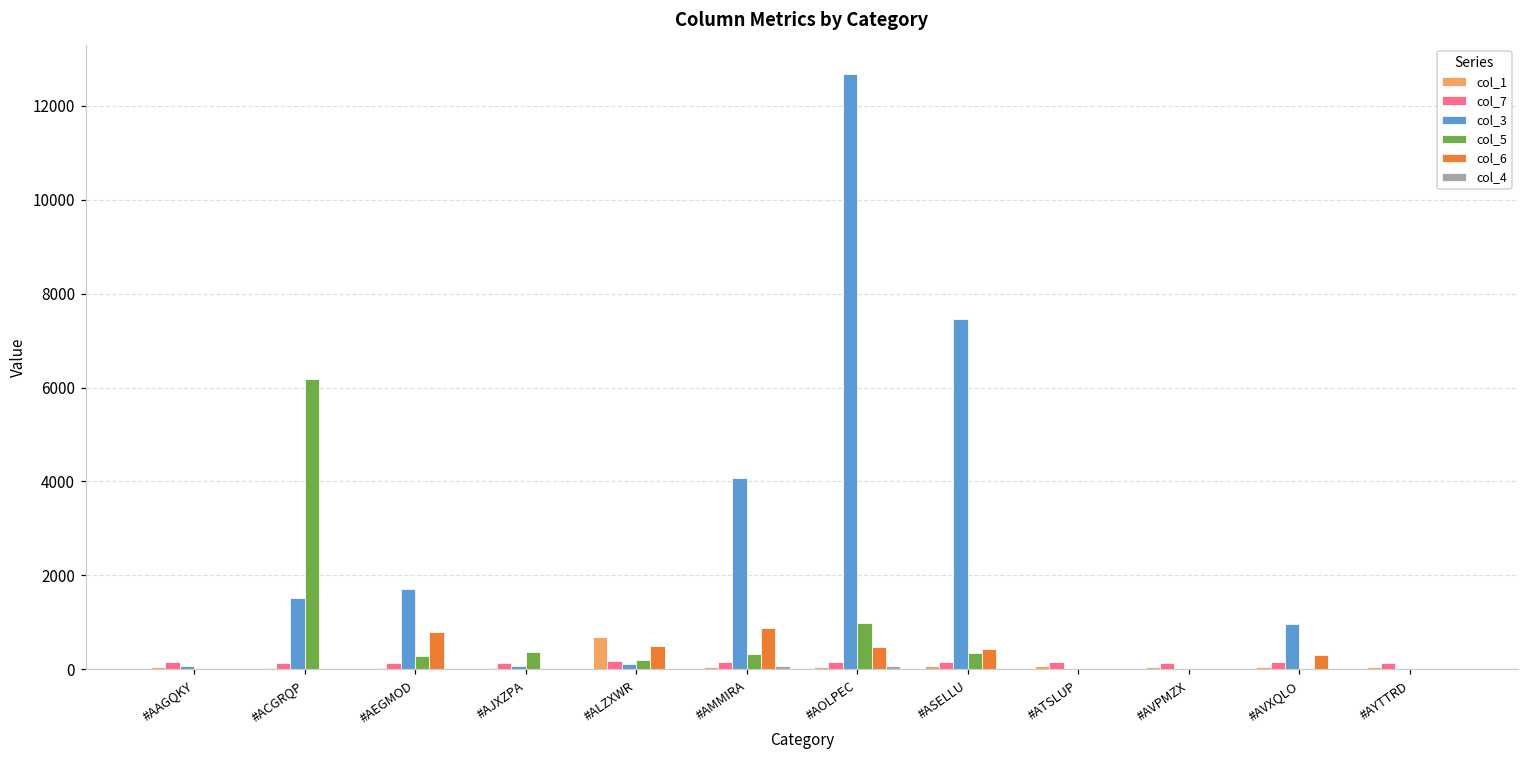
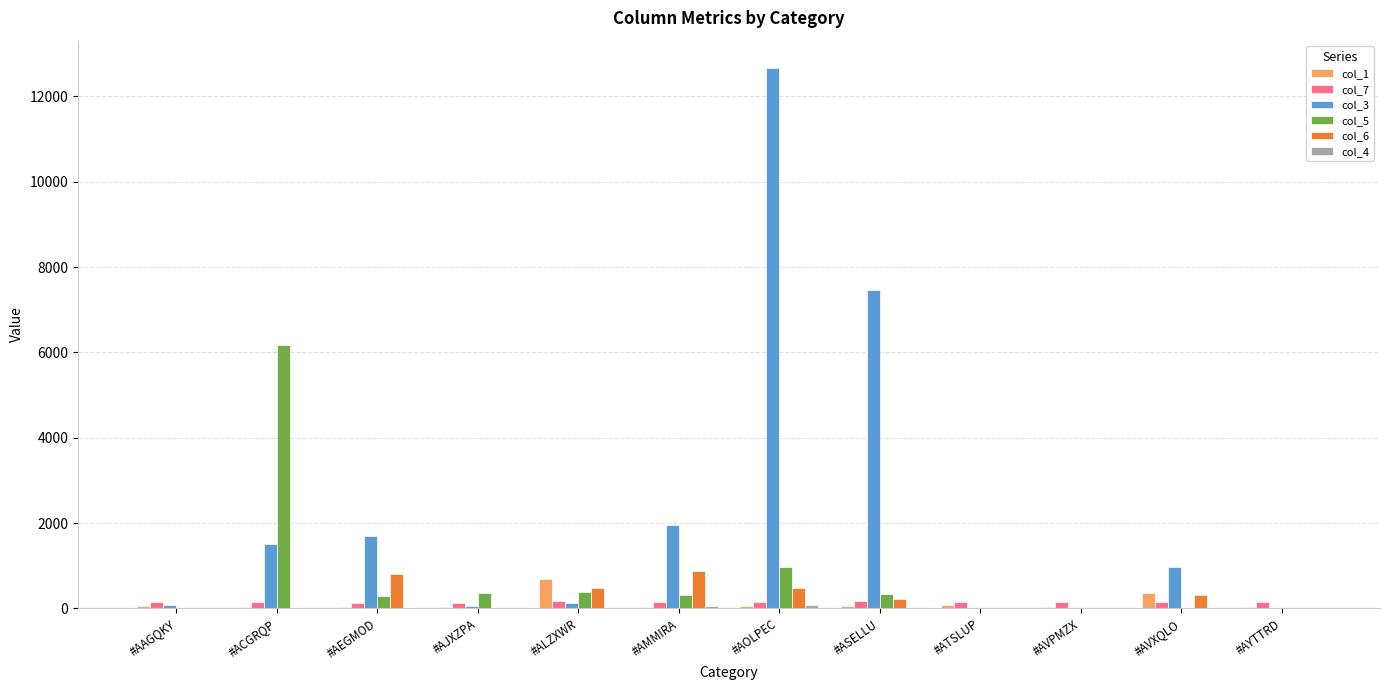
col_5, #ALZXWR: 200 -> 400
col_3, #AMMIRA: 4100 -> 1900
col_6, #ASELLU: 400 -> 200
col_1, #AVXQLO: 0 -> 400
